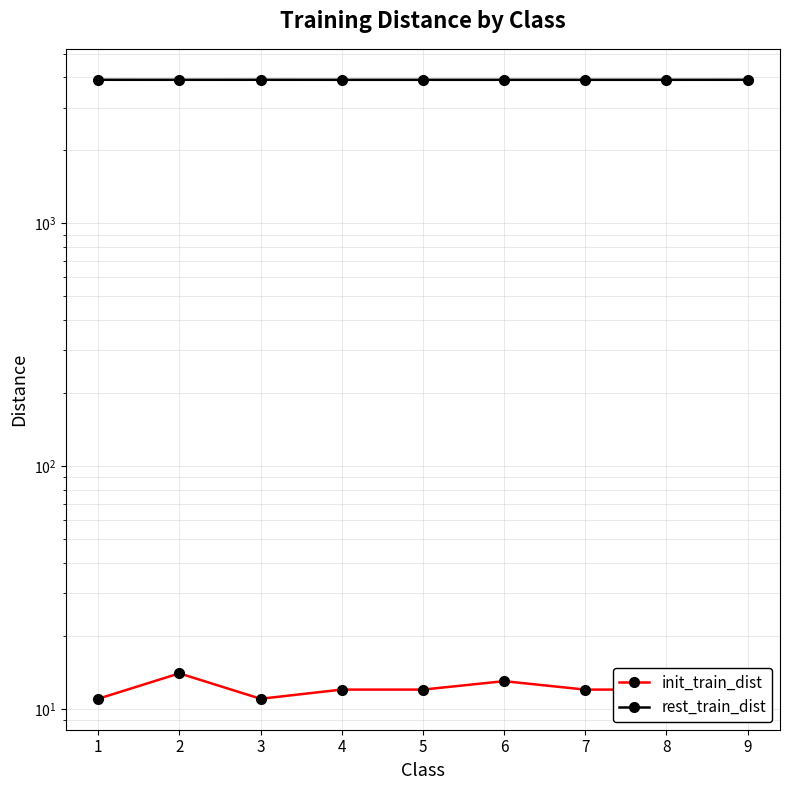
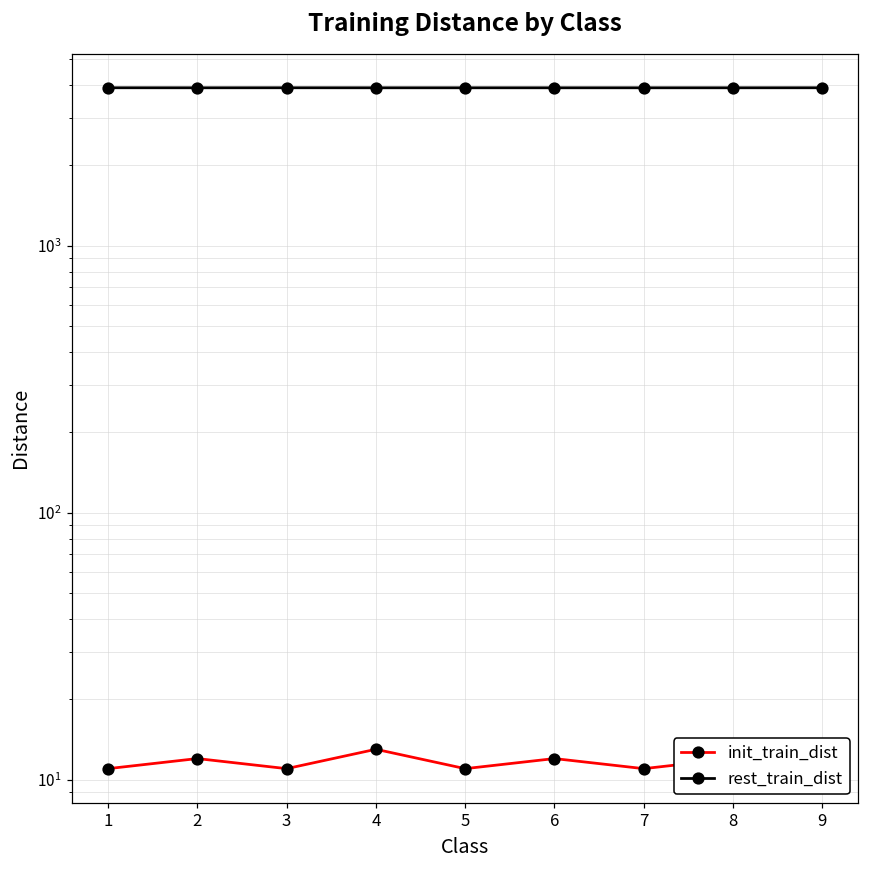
init_train_dist, 2: 14 -> 12
init_train_dist, 4: 12 -> 13
init_train_dist, 5: 12 -> 11
init_train_dist, 6: 13 -> 12
init_train_dist, 7: 12 -> 11
